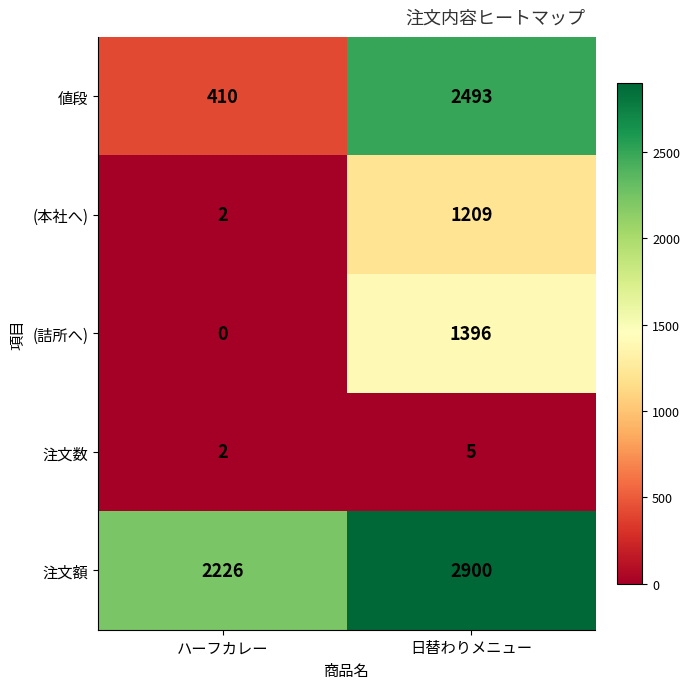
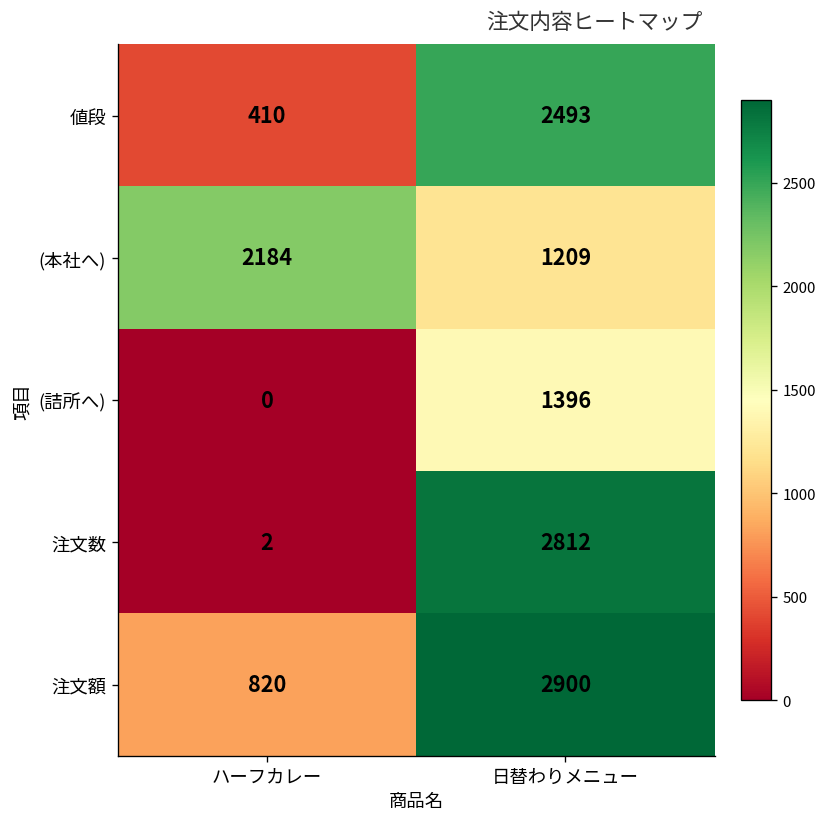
(本社へ), ハーフカレー: 2 -> 2184
注文数, 日替わりメニュー: 5 -> 2812
注文額, ハーフカレー: 2226 -> 820
